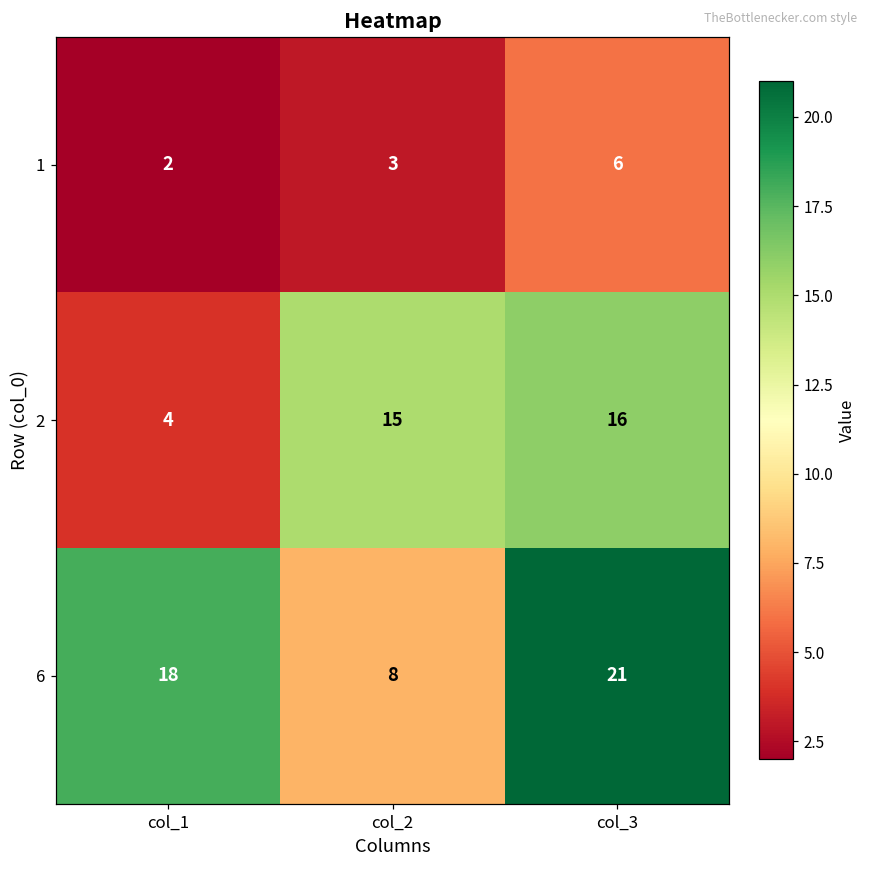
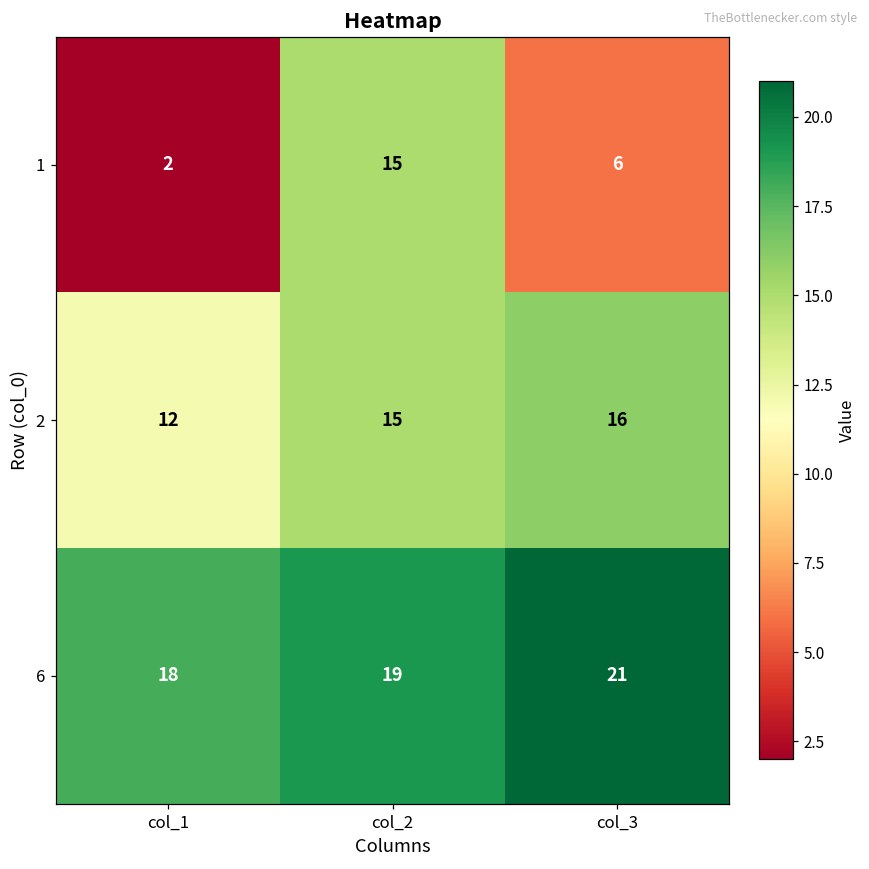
1, col_2: 3 -> 15
2, col_1: 4 -> 12
6, col_2: 8 -> 19
